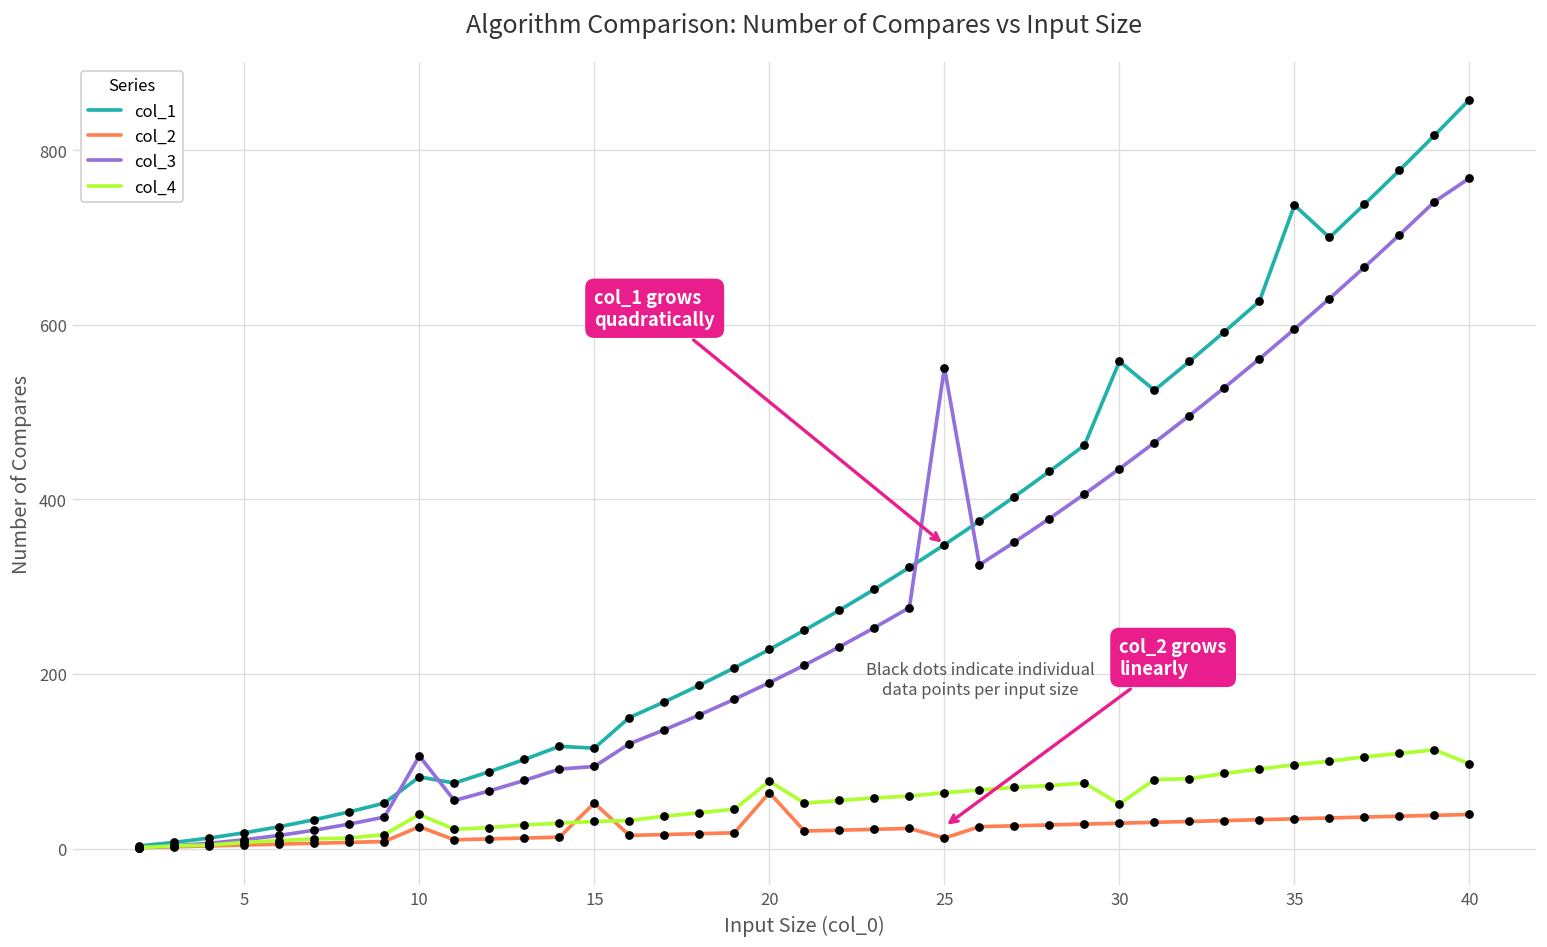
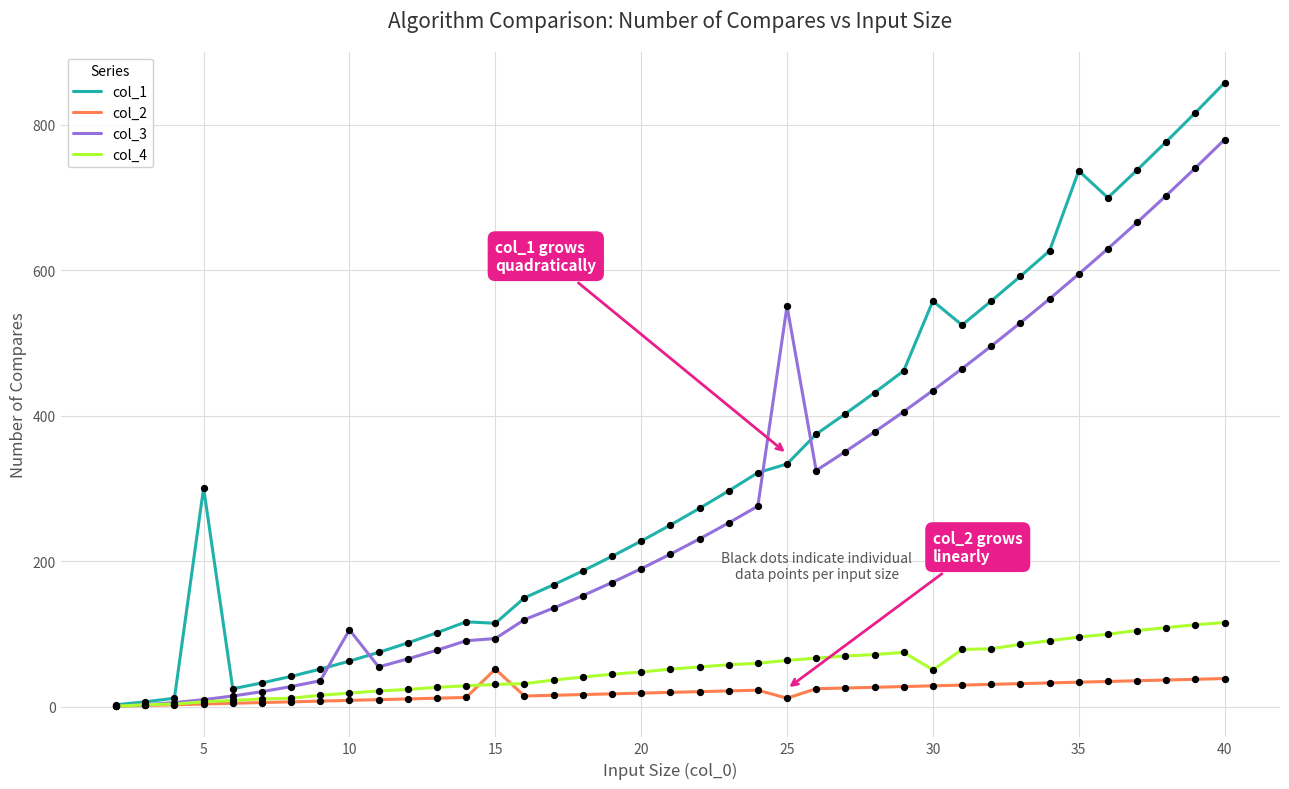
col_1, 5: 20 -> 300
col_1, 10: 80 -> 60
col_2, 10: 30 -> 10
col_4, 10: 40 -> 20
col_2, 20: 60 -> 20
col_4, 20: 80 -> 50
col_1, 25: 350 -> 330
col_3, 40: 770 -> 780
col_4, 40: 100 -> 120
